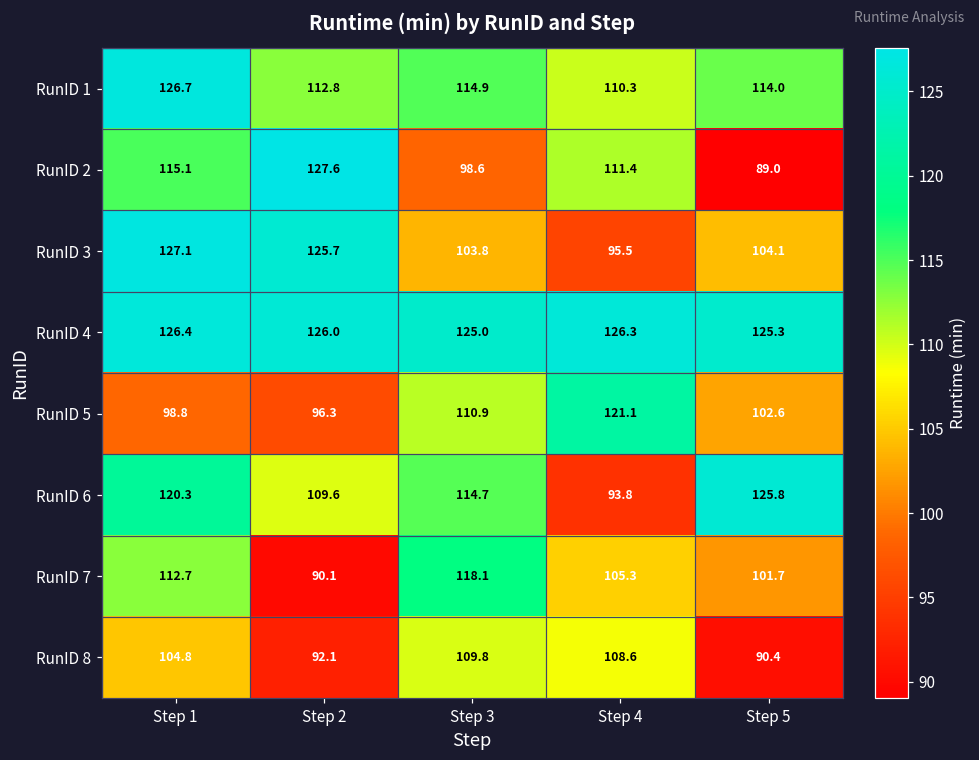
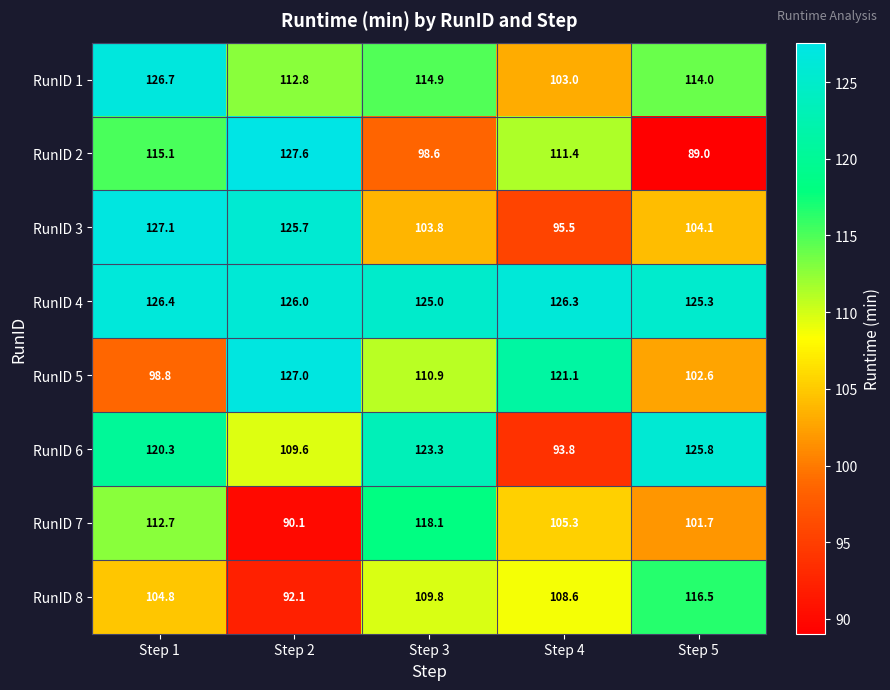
RunID 1, Step 4: 110.3 -> 103.0
RunID 5, Step 2: 96.3 -> 127.0
RunID 6, Step 3: 114.7 -> 123.3
RunID 8, Step 5: 90.4 -> 116.5
